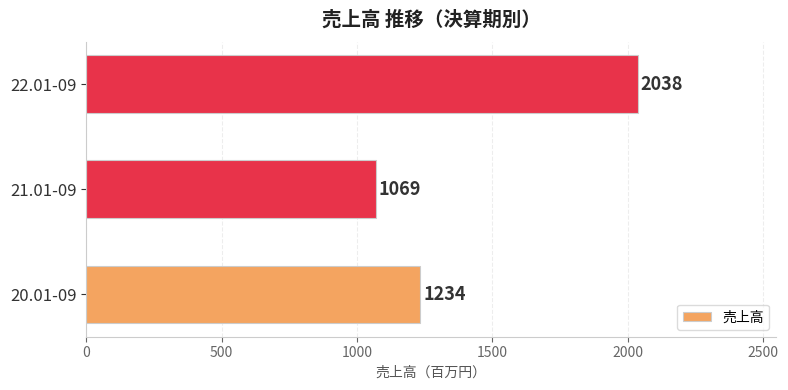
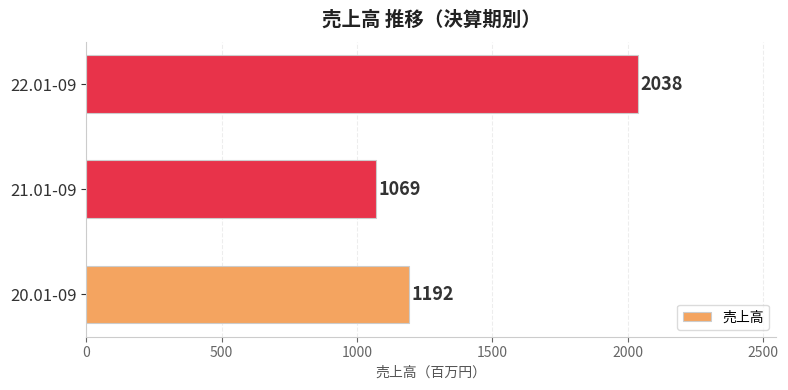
20.01-09: 1234 -> 1192
